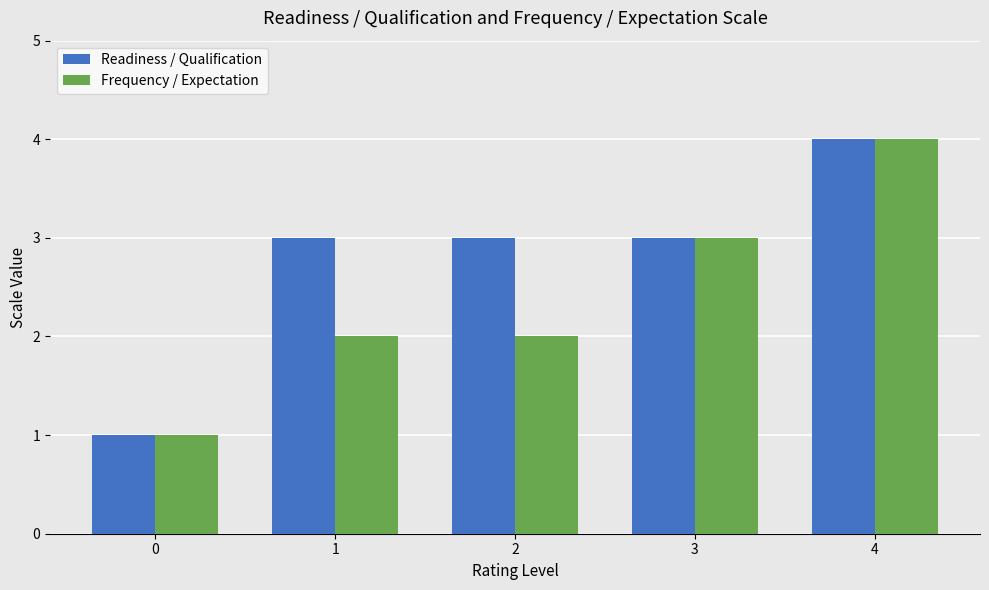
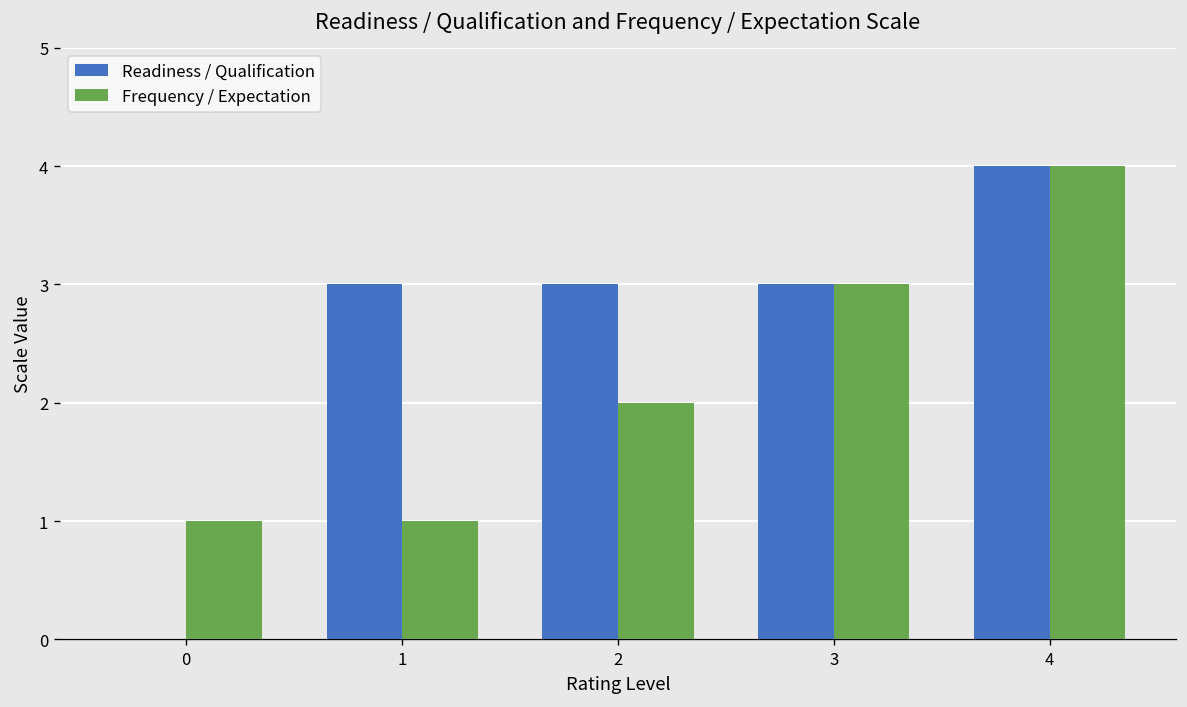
Readiness / Qualification, 0: 1 -> 0
Frequency / Expectation, 1: 2 -> 1
